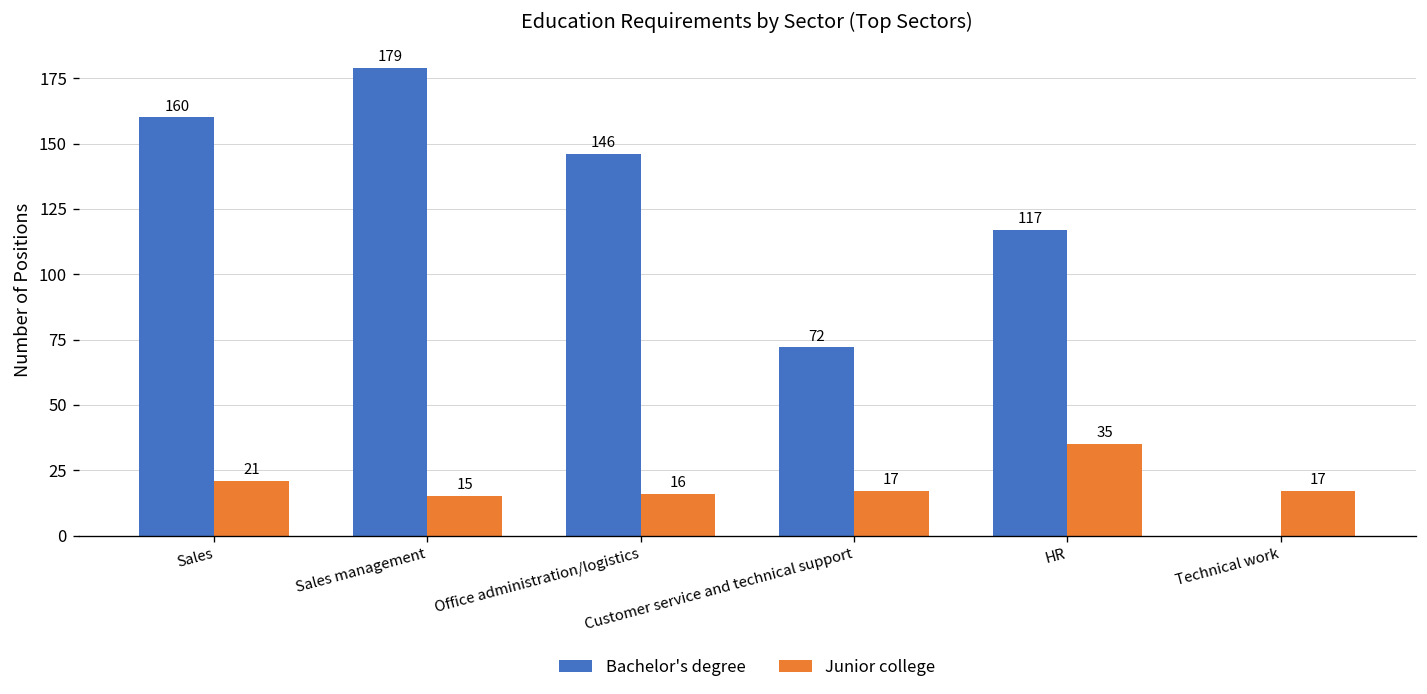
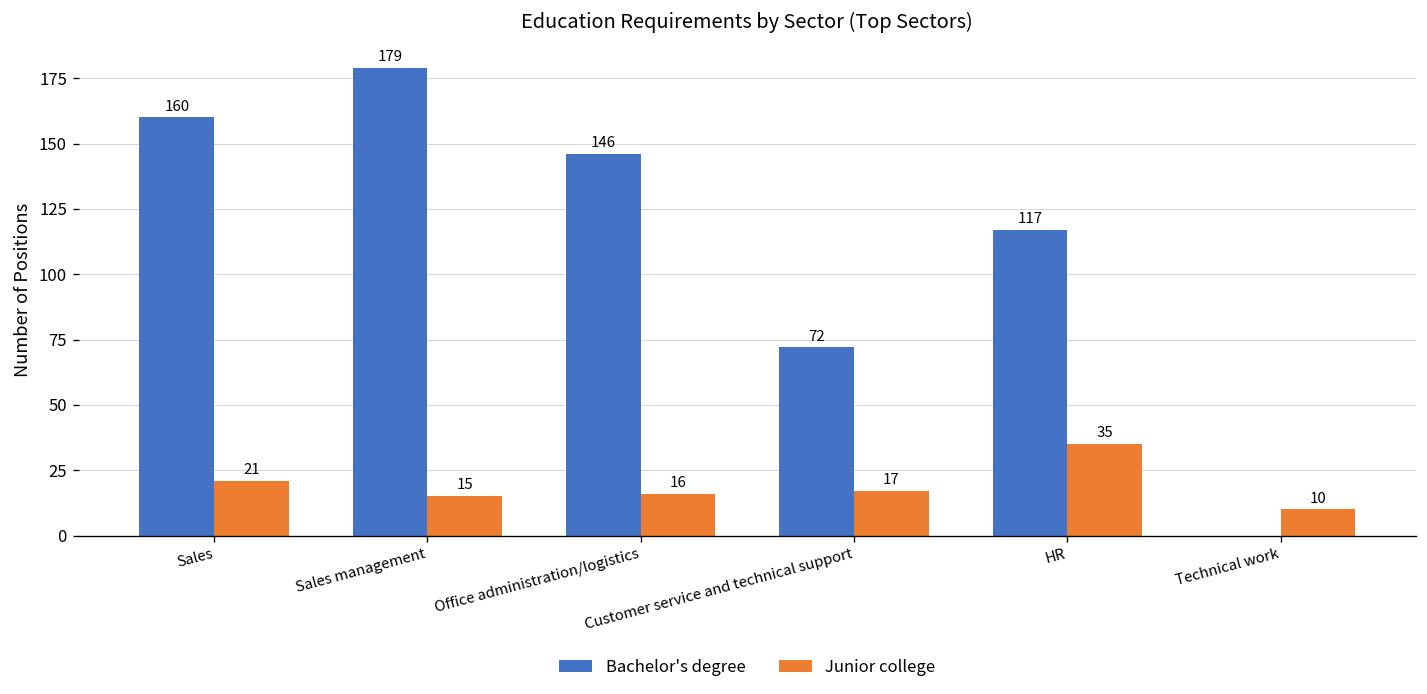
Junior college, Technical work: 17 -> 10
